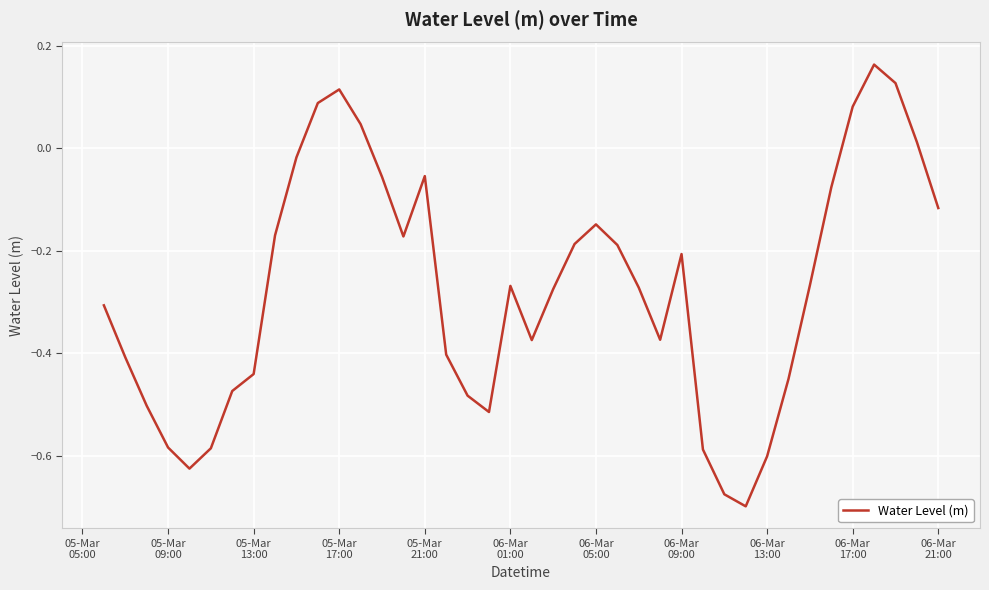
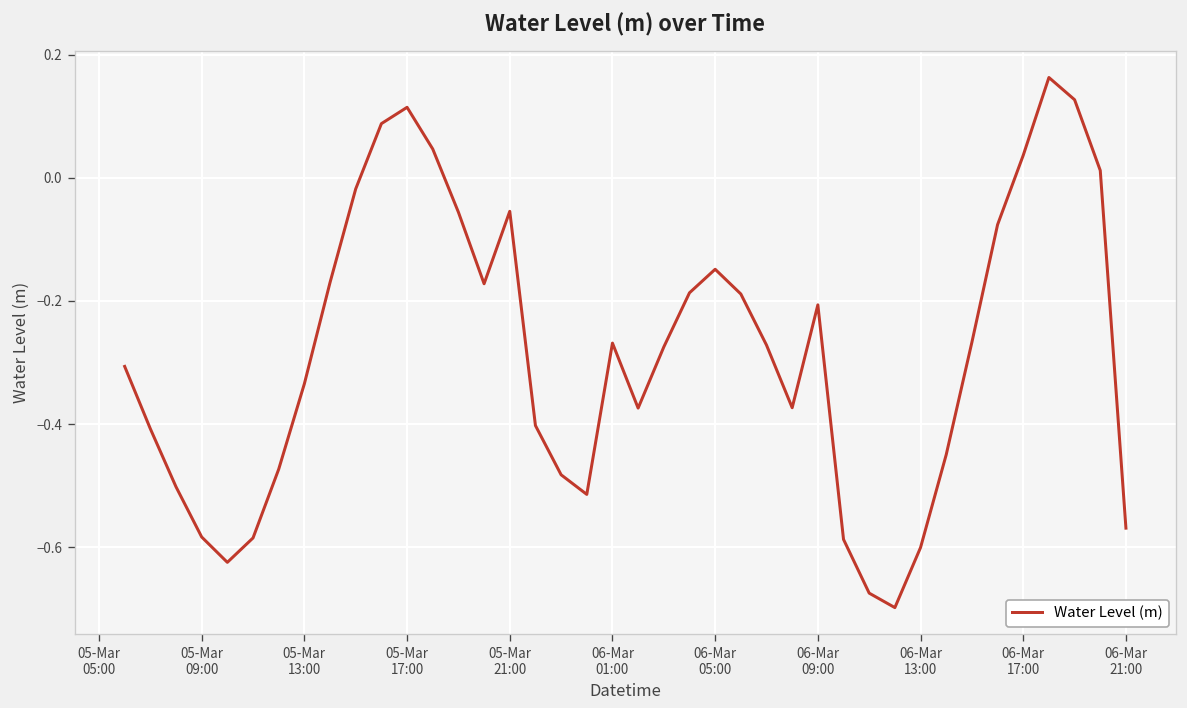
05-Mar 13:00: -0.44 -> -0.33
06-Mar 17:00: 0.08 -> 0.04
06-Mar 21:00: -0.12 -> -0.57
